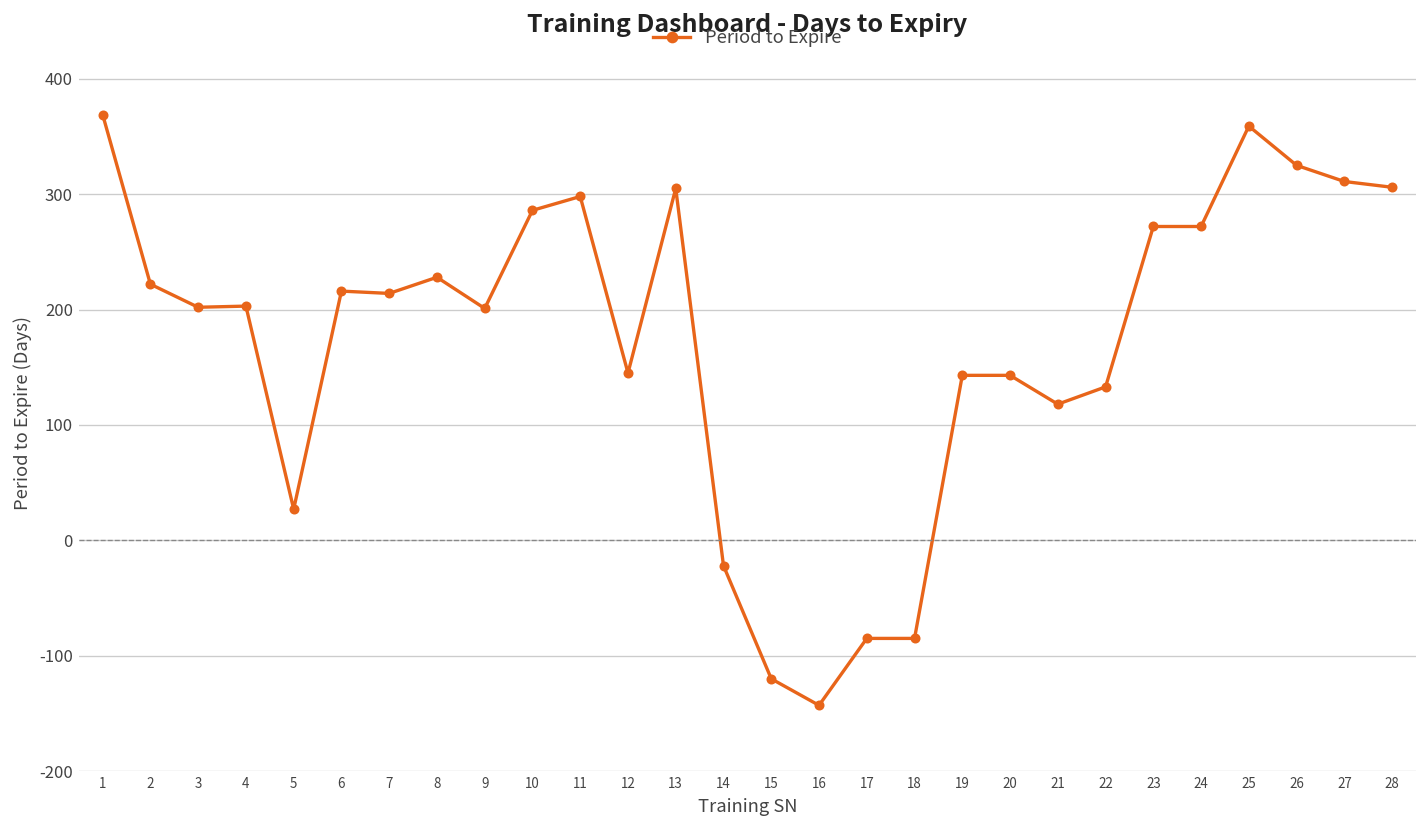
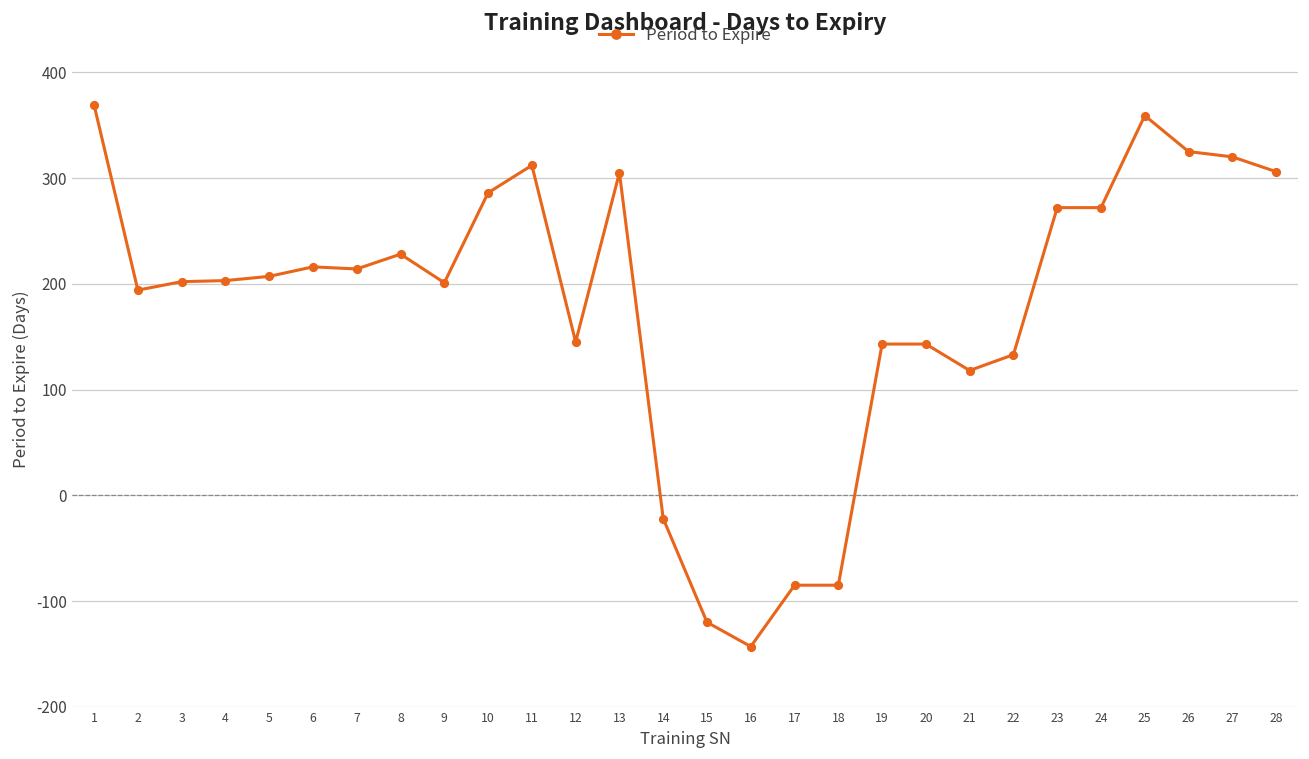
2: 220 -> 190
5: 30 -> 210
11: 300 -> 310
27: 310 -> 320
